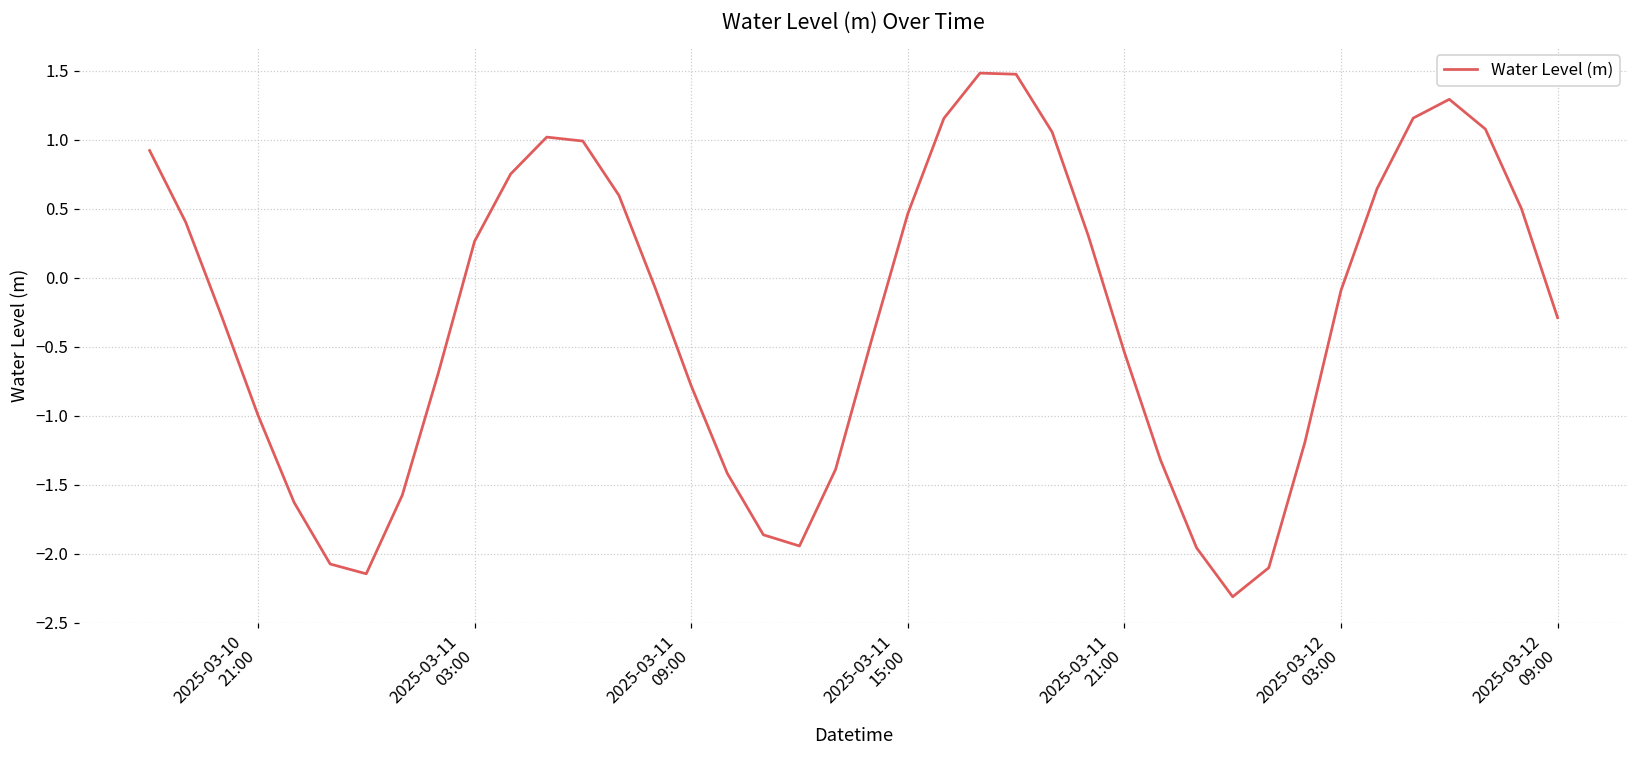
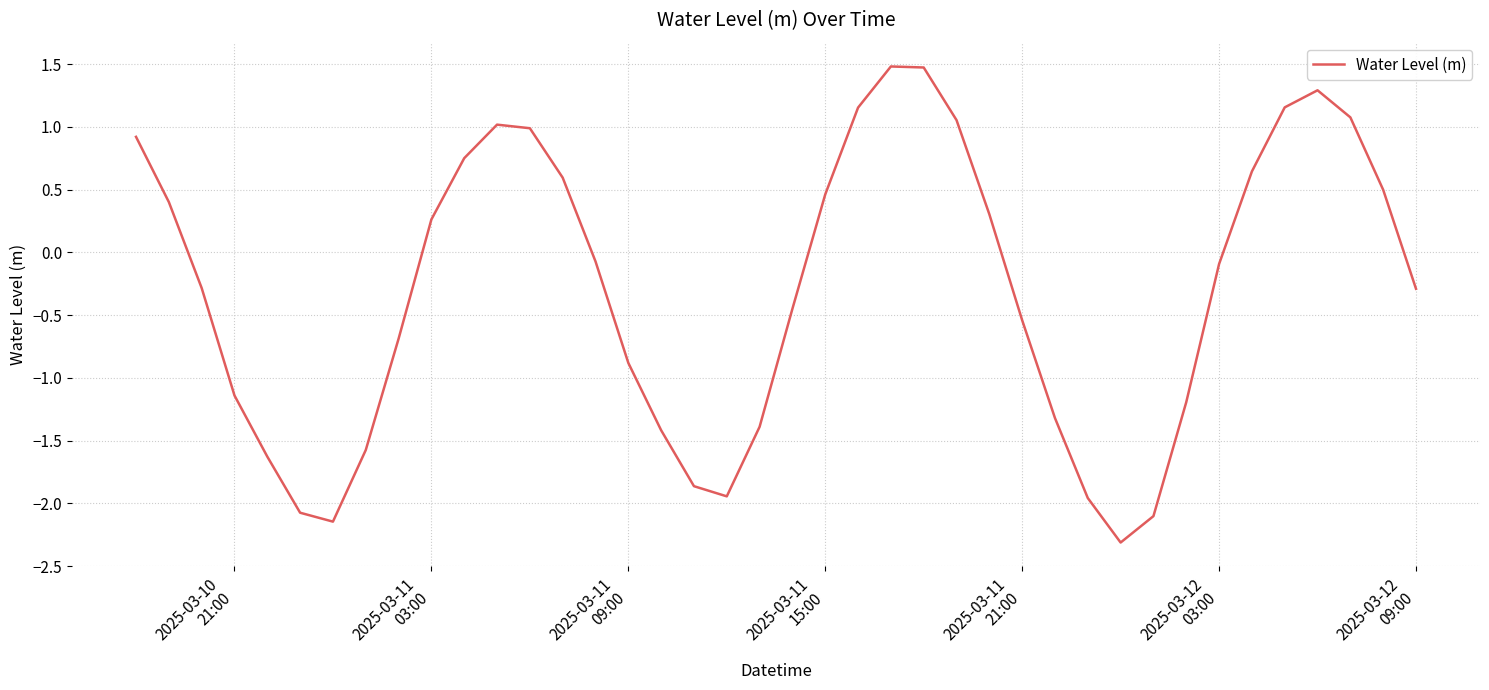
2025-03-10 21:00: -0.99 -> -1.14
2025-03-11 09:00: -0.78 -> -0.88
